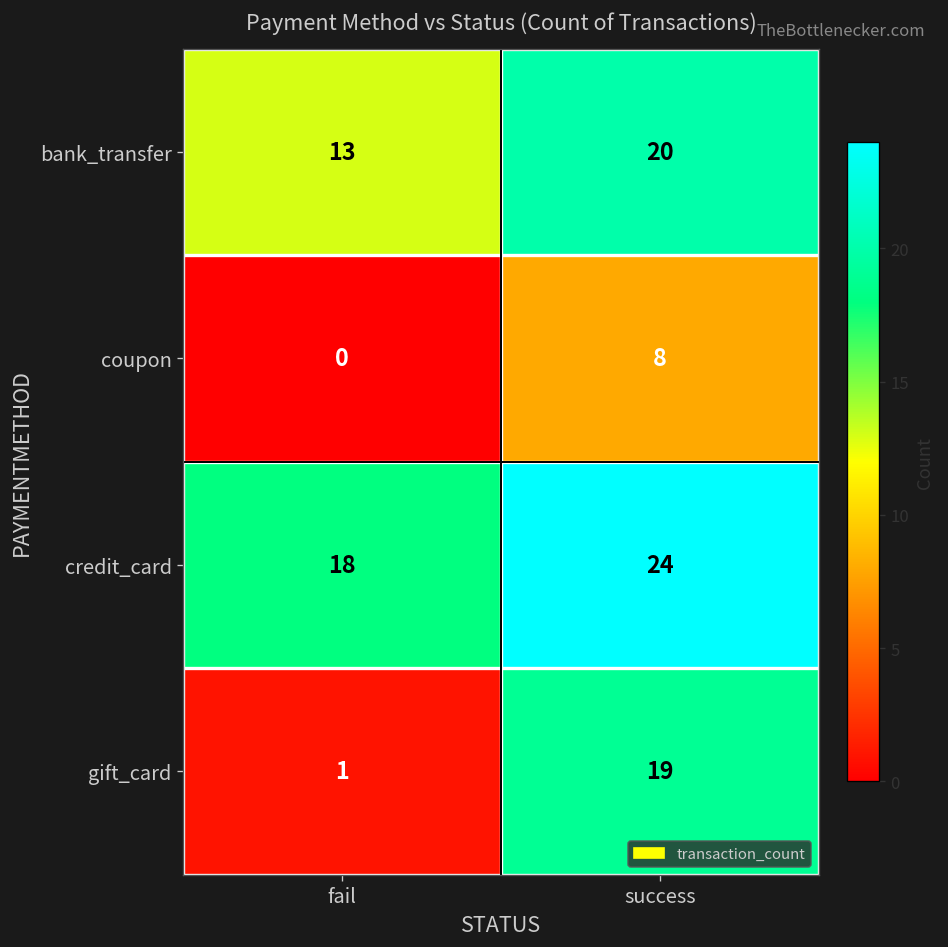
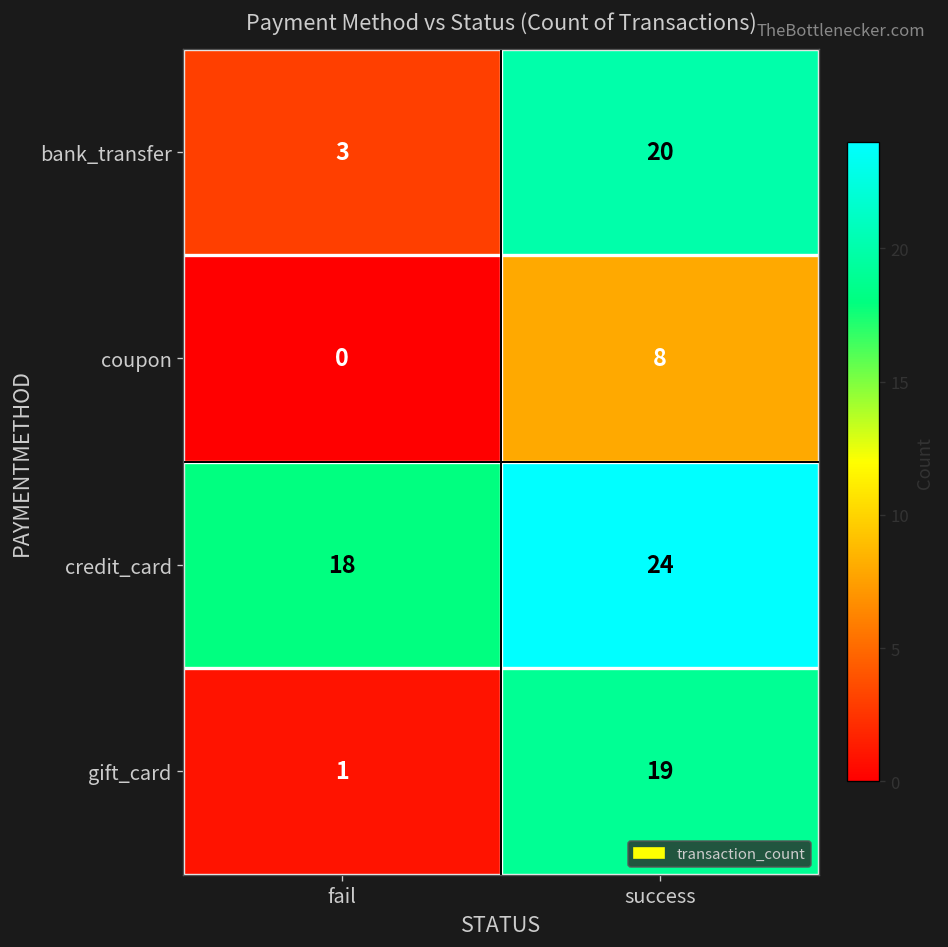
bank_transfer, fail: 13 -> 3
